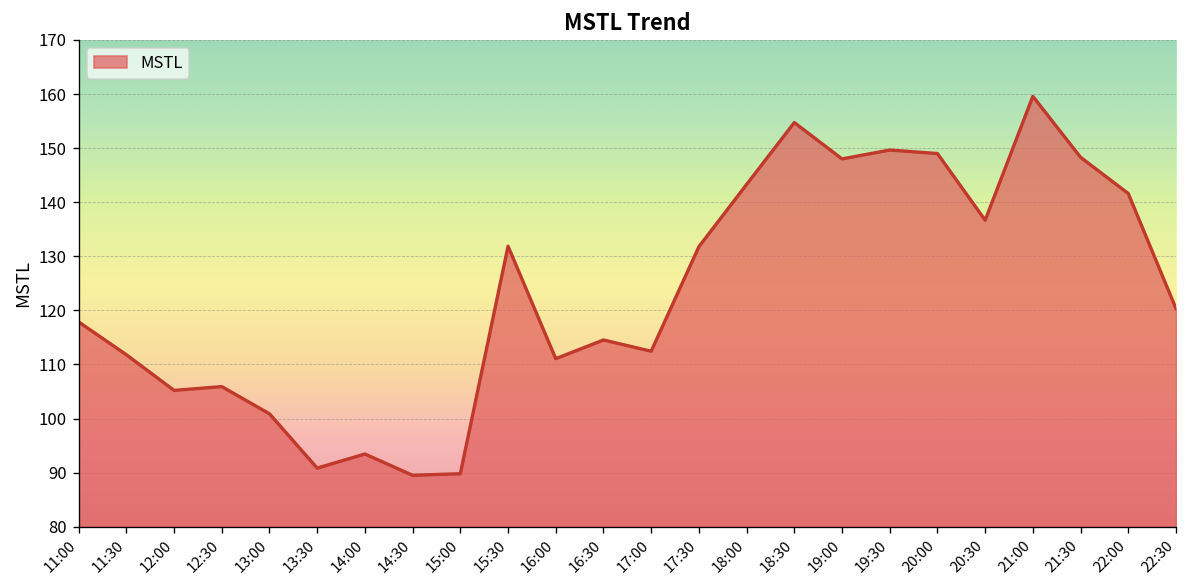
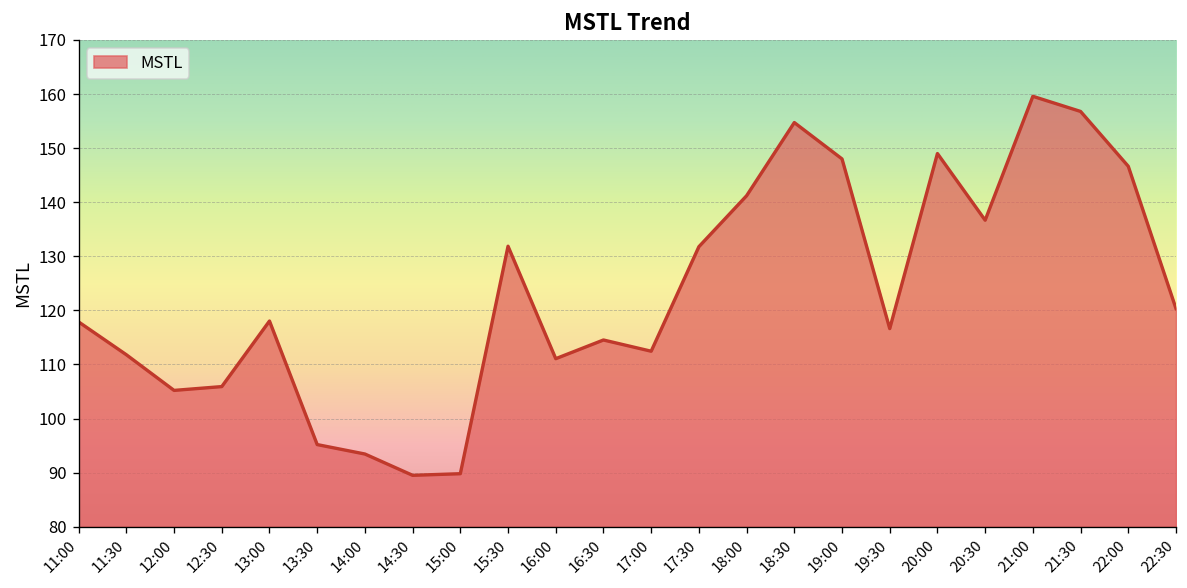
13:00: 101 -> 118
13:30: 91 -> 95
18:00: 143 -> 141
19:30: 150 -> 117
21:30: 148 -> 157
22:00: 142 -> 147
